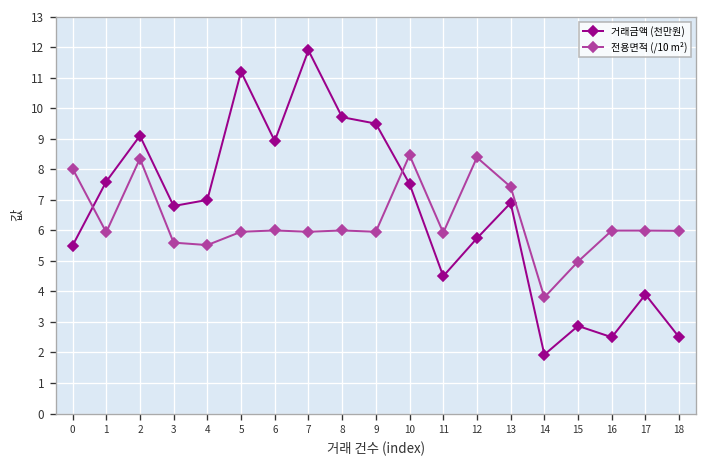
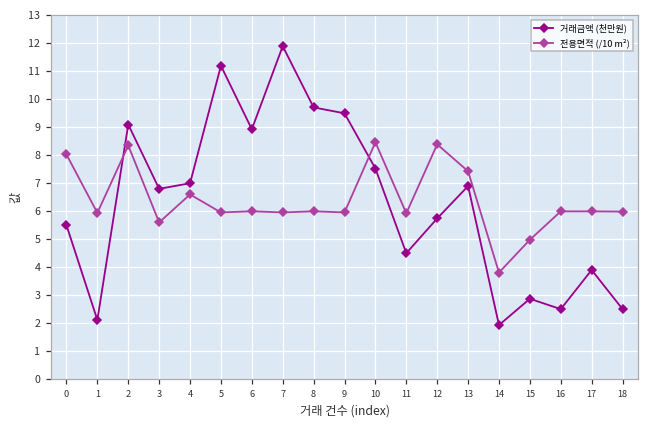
거래금액 (천만원), 1: 7.6 -> 2.1
전용면적 (/10 m²), 4: 5.5 -> 6.6
